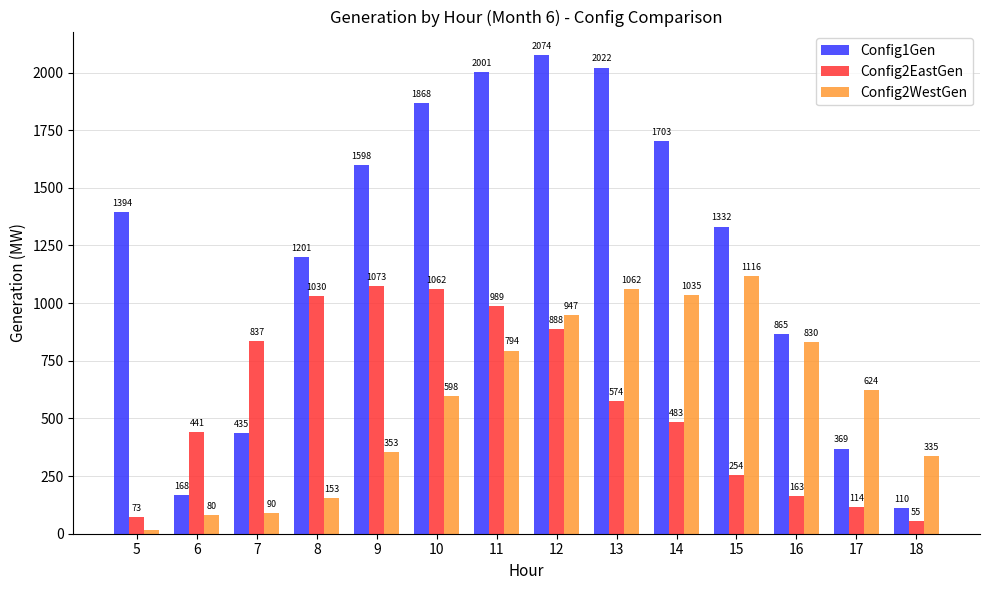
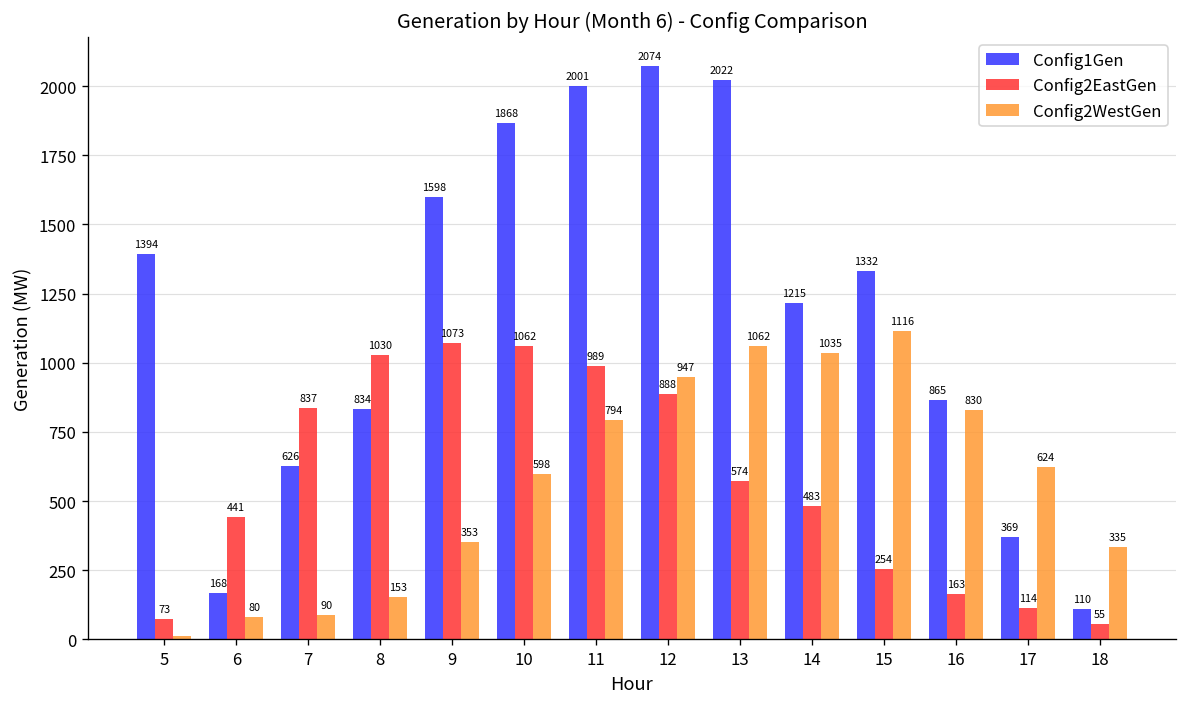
Config1Gen, 7: 435 -> 626
Config1Gen, 8: 1201 -> 834
Config1Gen, 14: 1703 -> 1215
